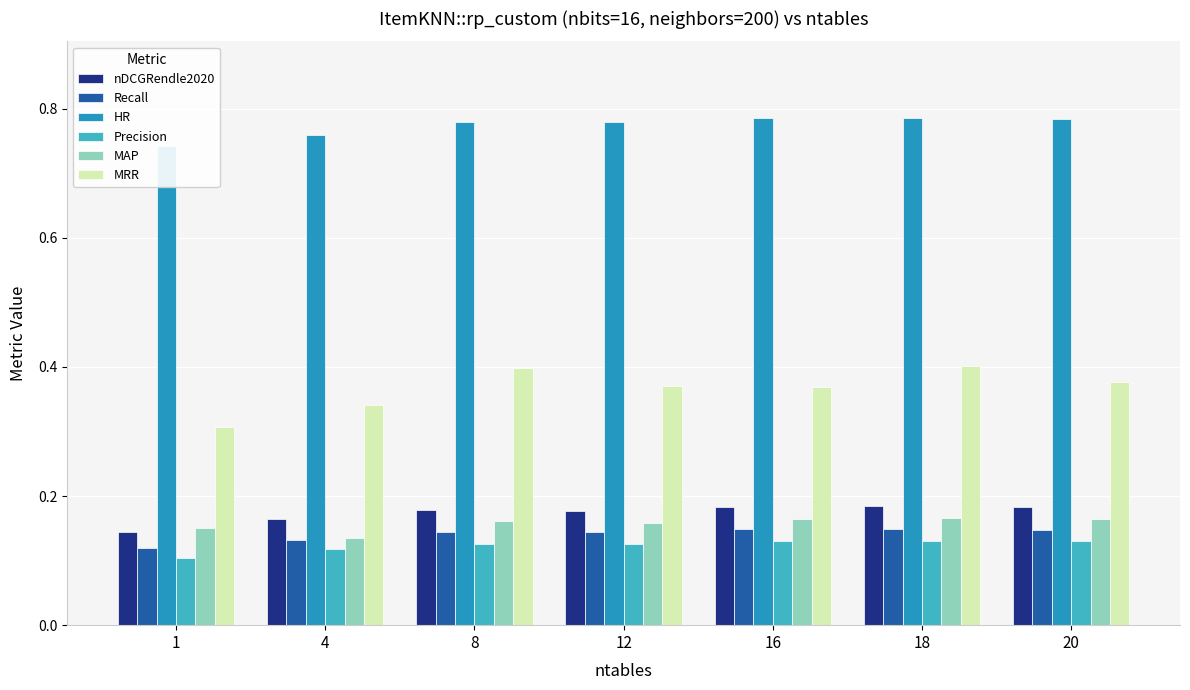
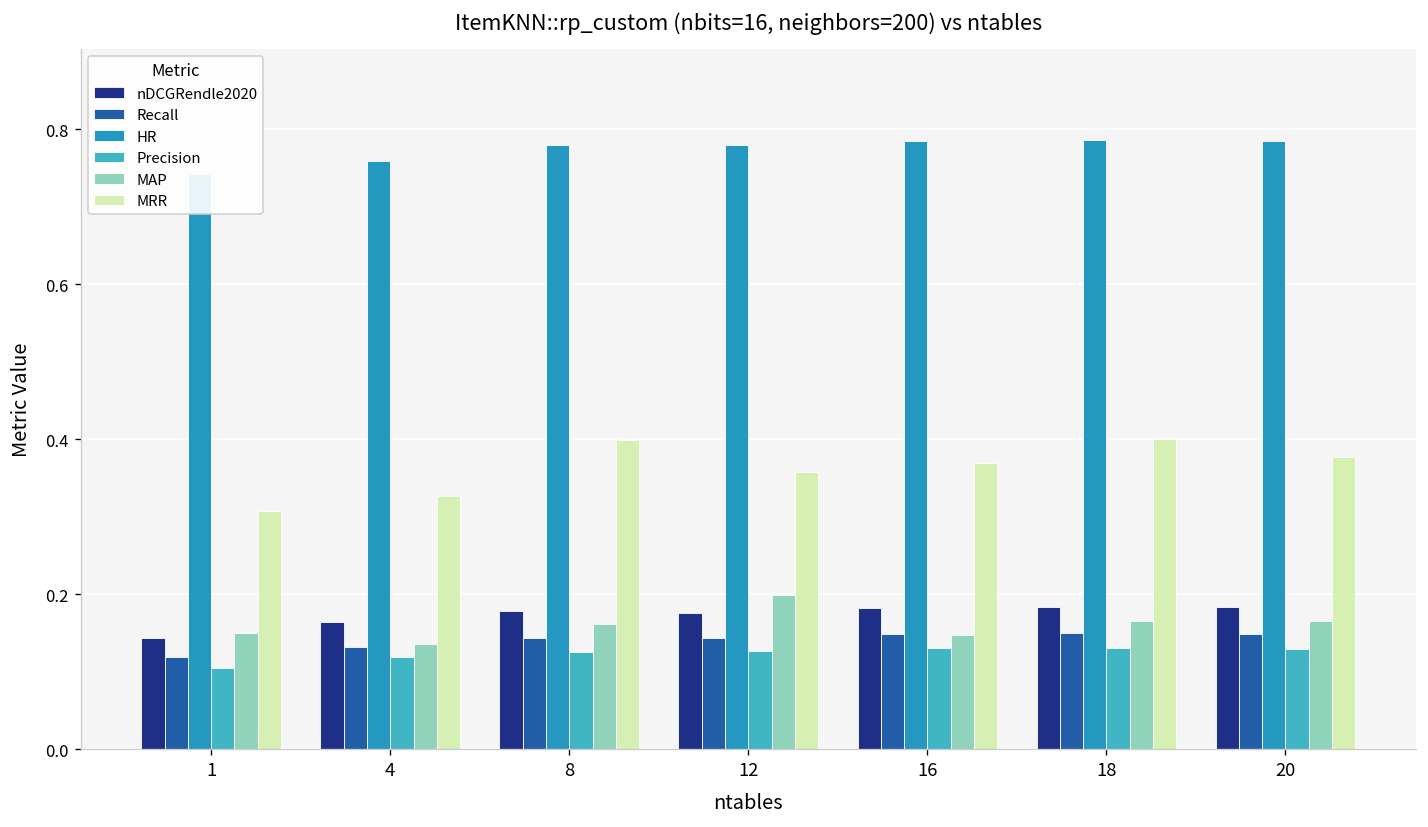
MRR, 4: 0.34 -> 0.33
MAP, 12: 0.16 -> 0.20
MRR, 12: 0.37 -> 0.36
MAP, 16: 0.16 -> 0.15
